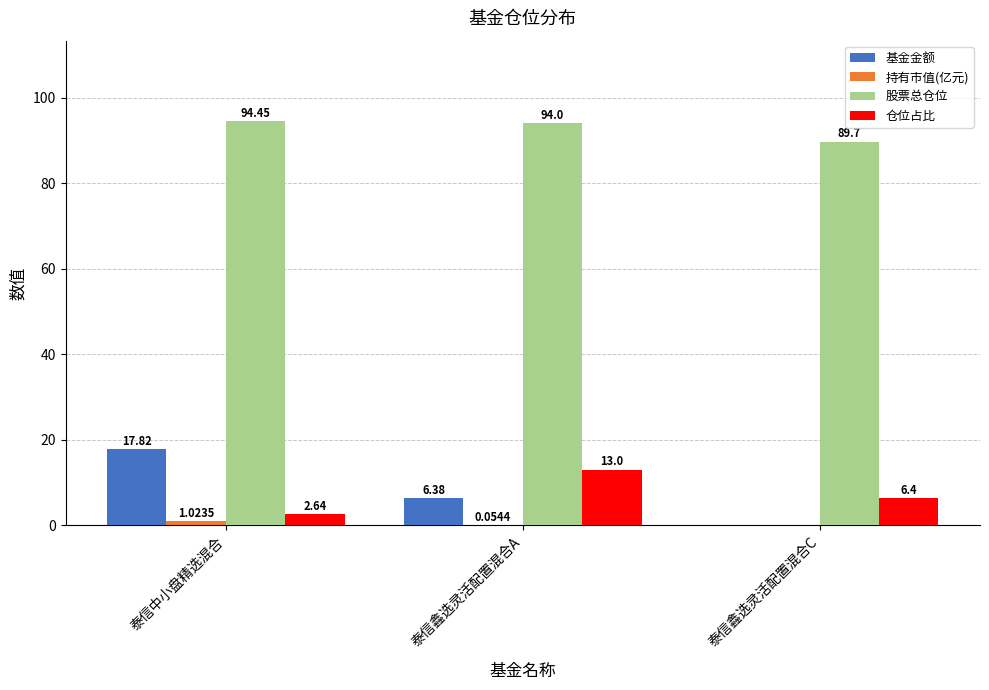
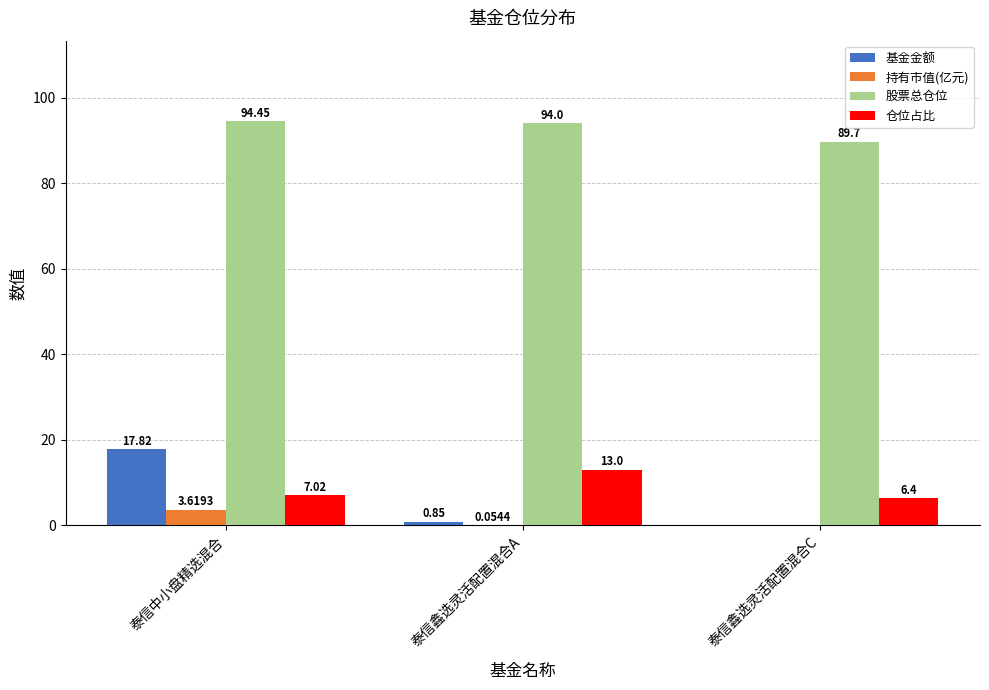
持有市值(亿元), 泰信中小盘精选混合: 1.0235 -> 3.6193
仓位占比, 泰信中小盘精选混合: 2.64 -> 7.02
基金金额, 泰信鑫选灵活配置混合A: 6.38 -> 0.85
